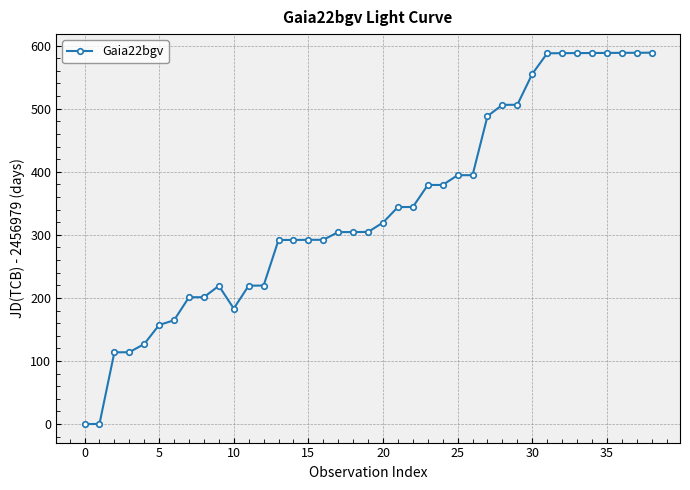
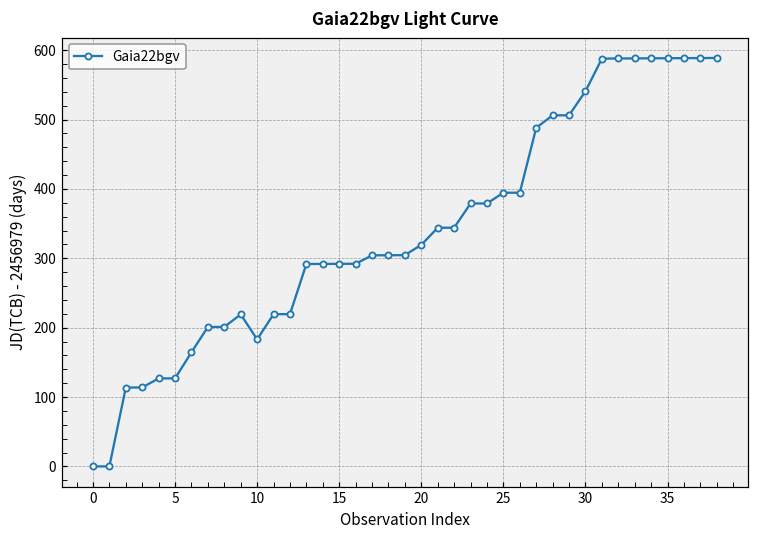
5: 160 -> 130
30: 560 -> 540
